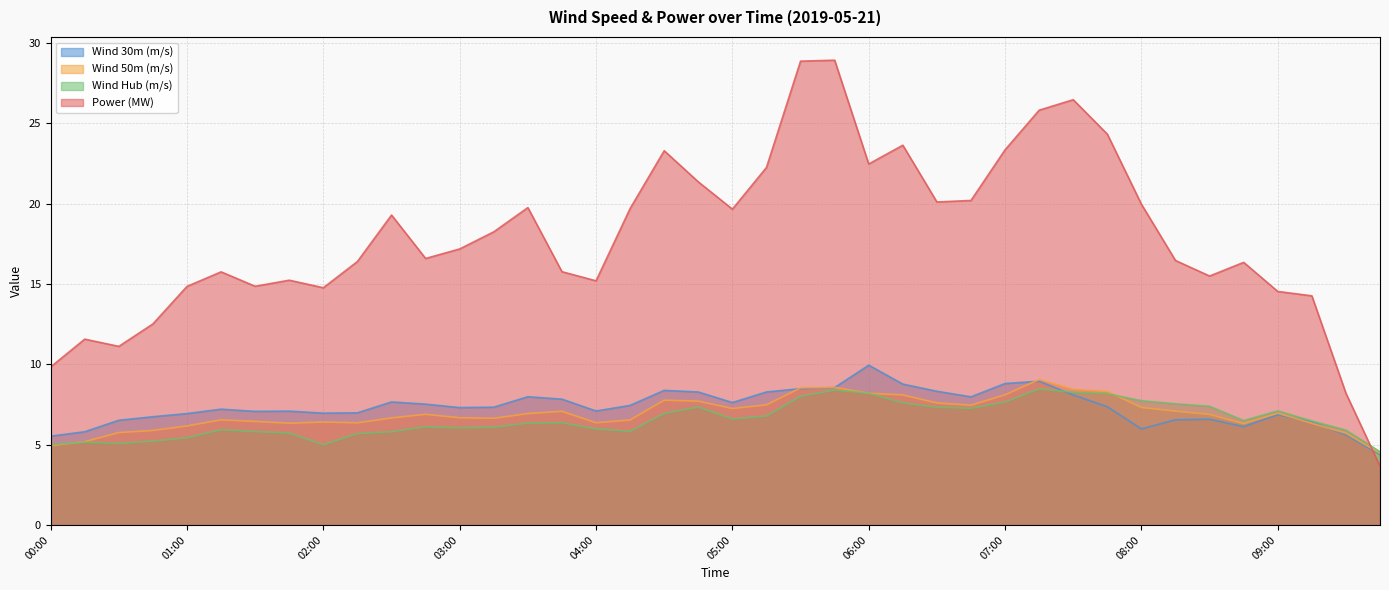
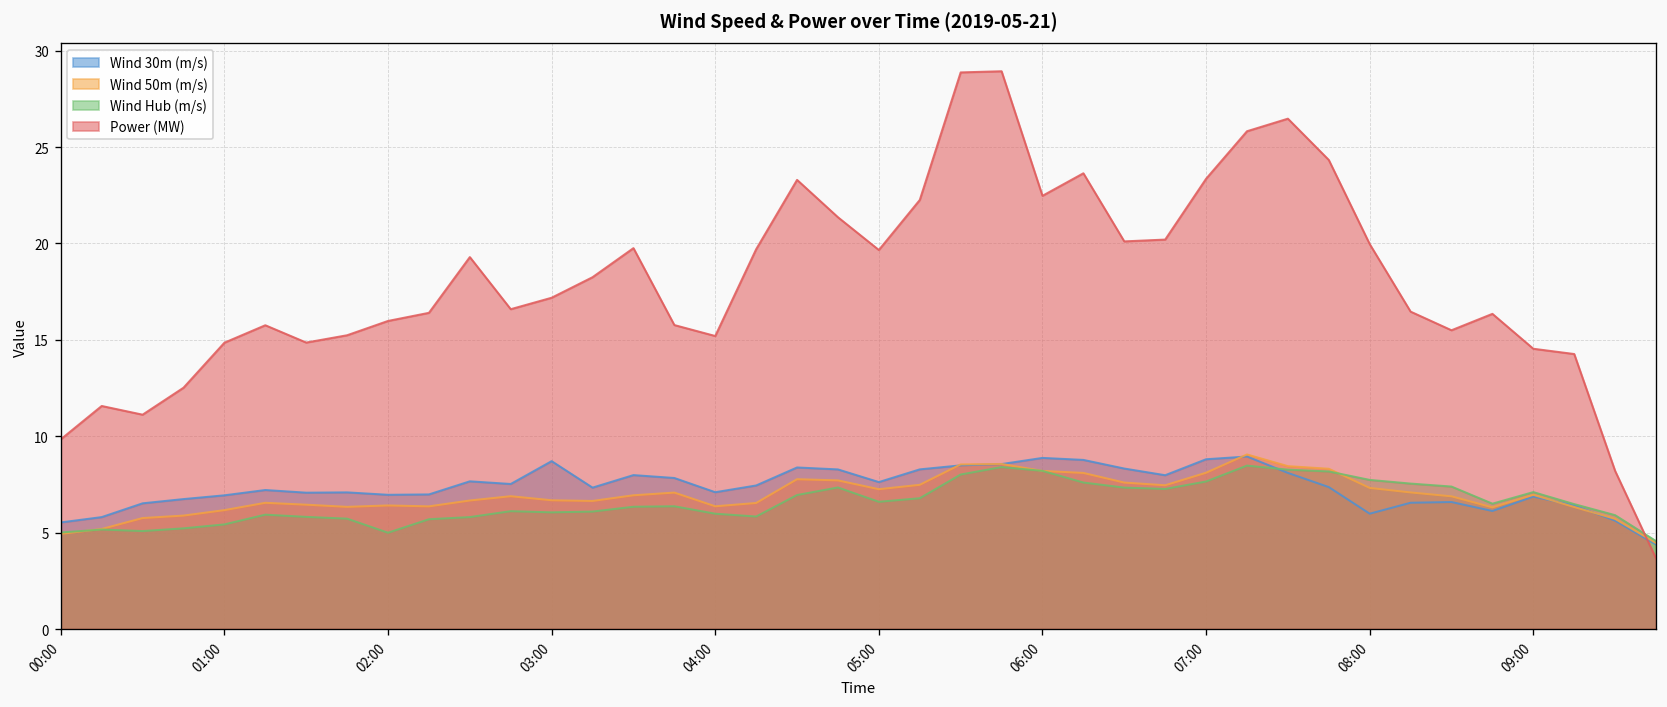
Power (MW), 02:00: 14.8 -> 16.0
Wind 30m (m/s), 03:00: 7.3 -> 8.7
Wind 30m (m/s), 06:00: 10.0 -> 8.9
